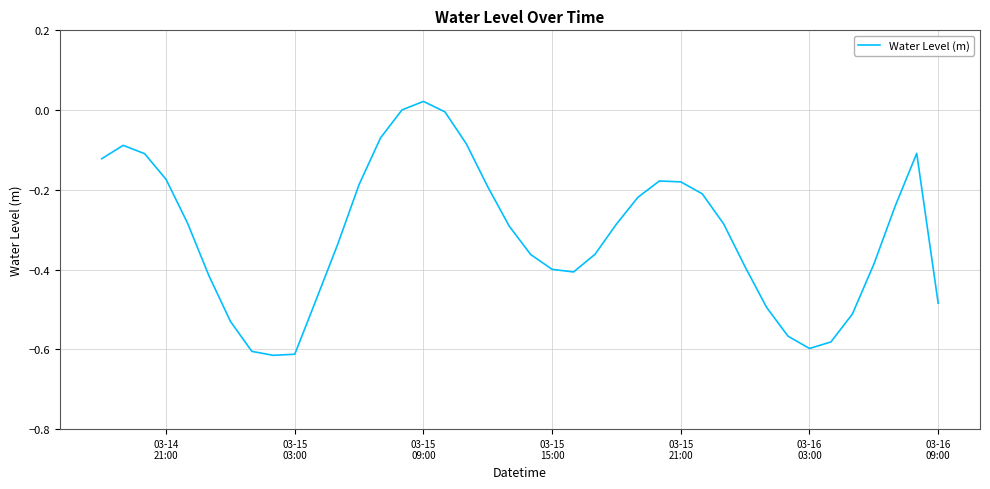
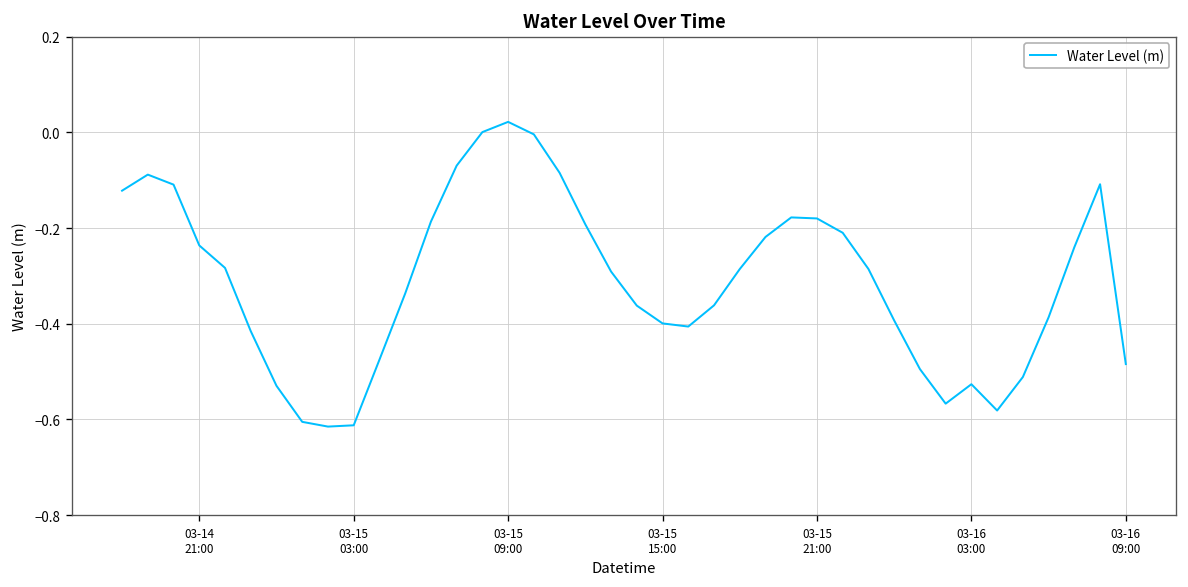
03-14 21:00: -0.17 -> -0.24
03-16 03:00: -0.60 -> -0.53
